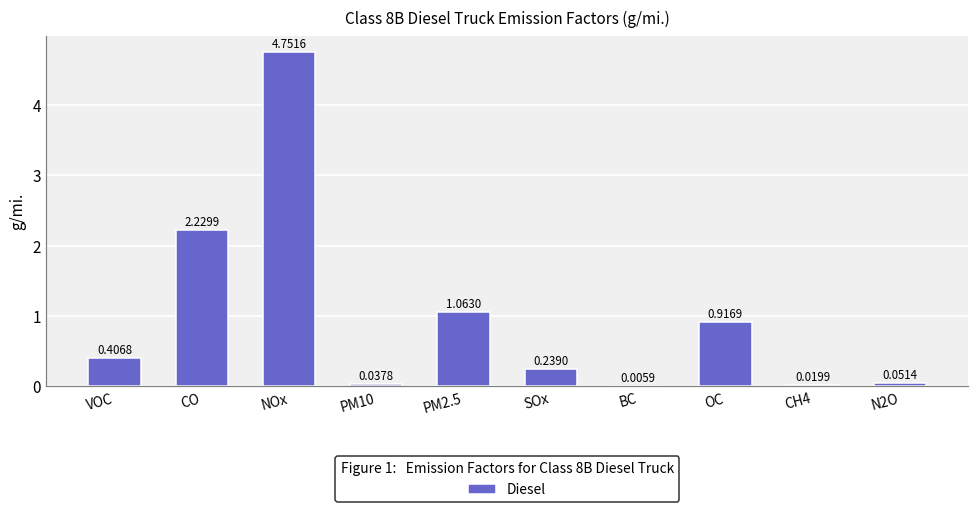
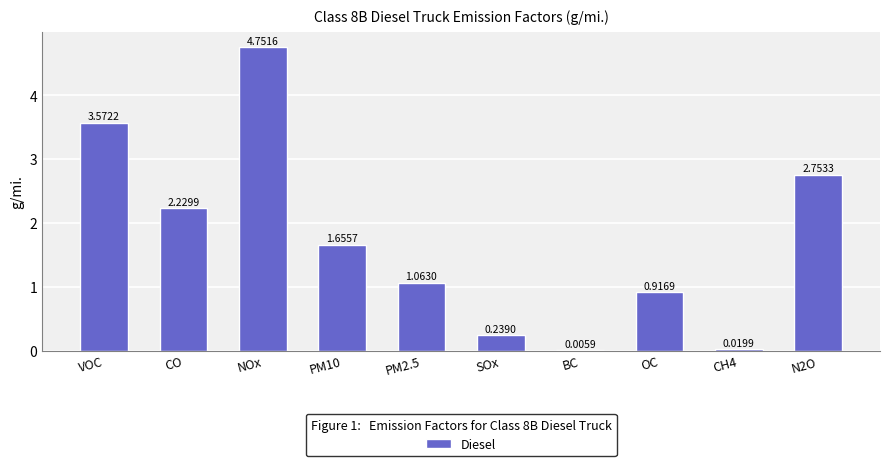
VOC: 0.4068 -> 3.5722
PM10: 0.0378 -> 1.6557
N2O: 0.0514 -> 2.7533
